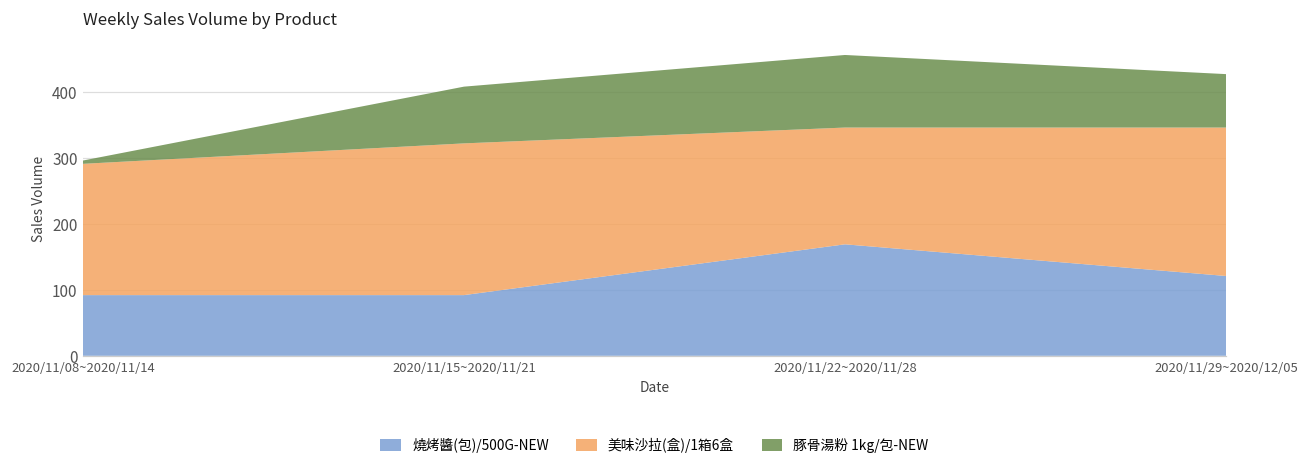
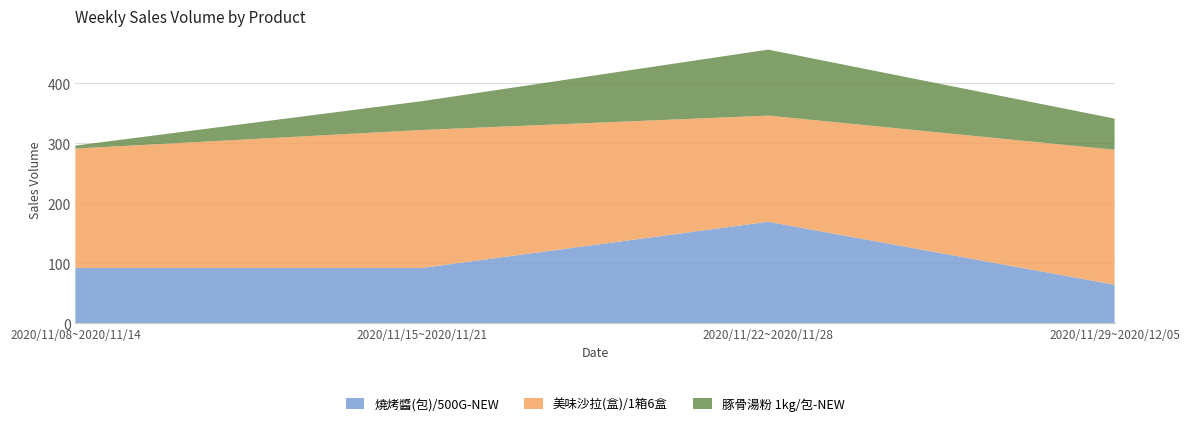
豚骨湯粉 1kg/包-NEW, 2020/11/15~2020/11/21: 90 -> 50
燒烤醬(包)/500G-NEW, 2020/11/29~2020/12/05: 120 -> 60
豚骨湯粉 1kg/包-NEW, 2020/11/29~2020/12/05: 80 -> 50
